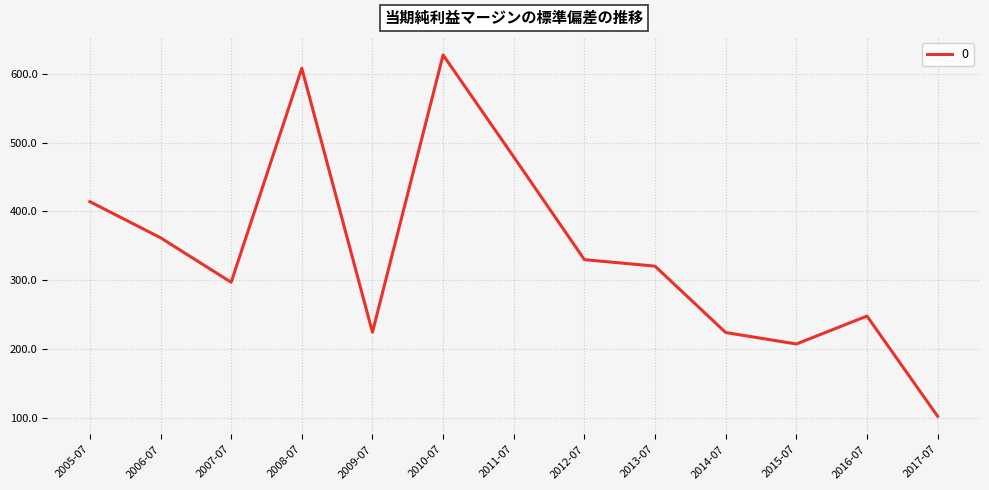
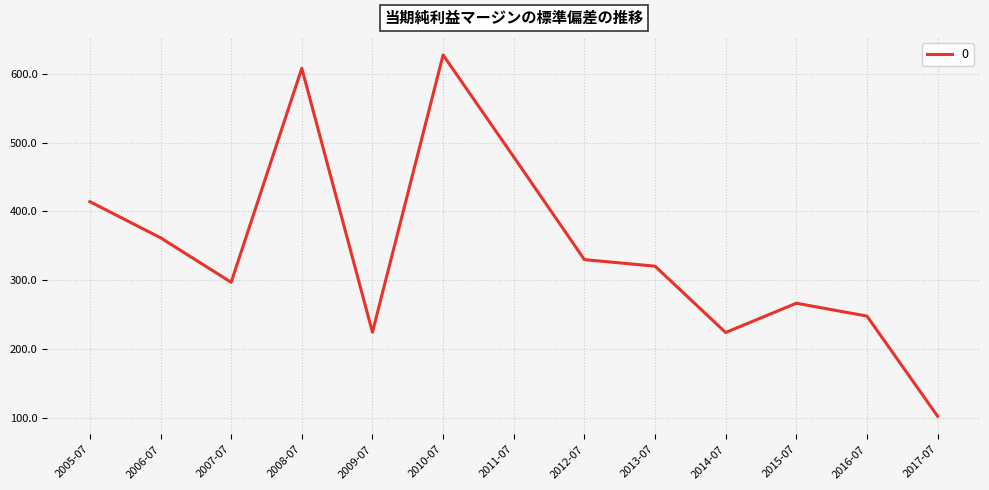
2015-07: 210 -> 270
